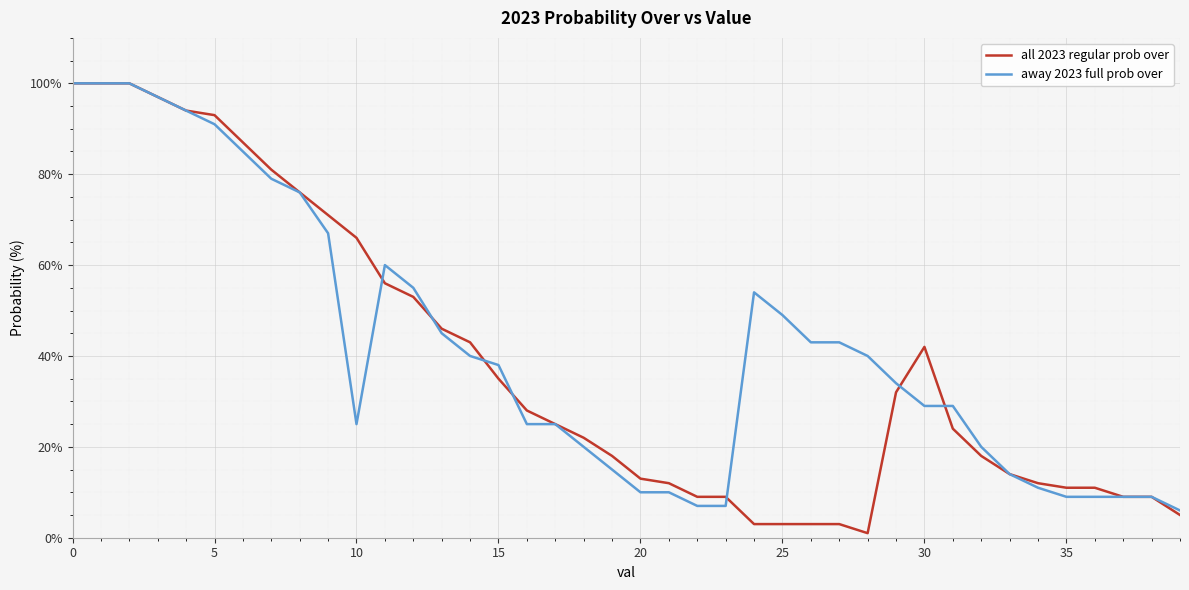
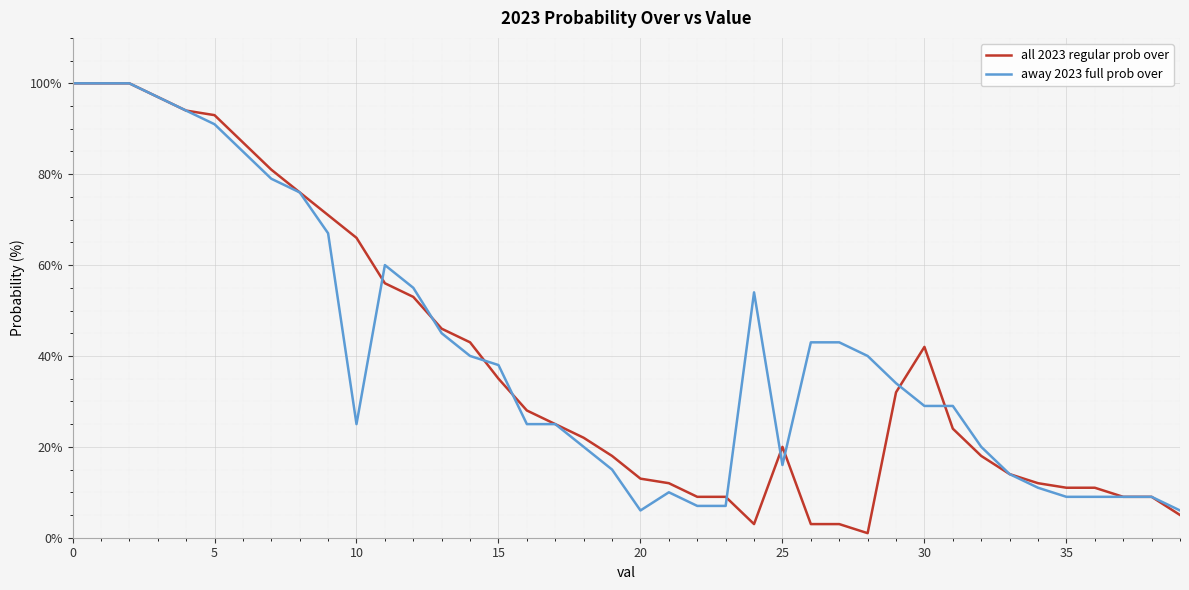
away 2023 full prob over, 20: 10% -> 6%
all 2023 regular prob over, 25: 3% -> 20%
away 2023 full prob over, 25: 49% -> 16%
